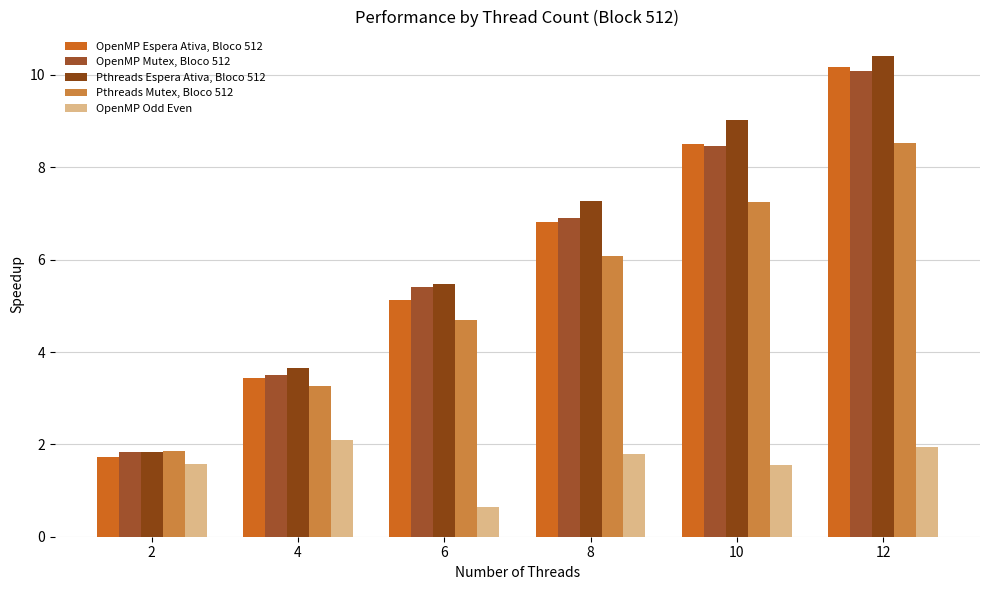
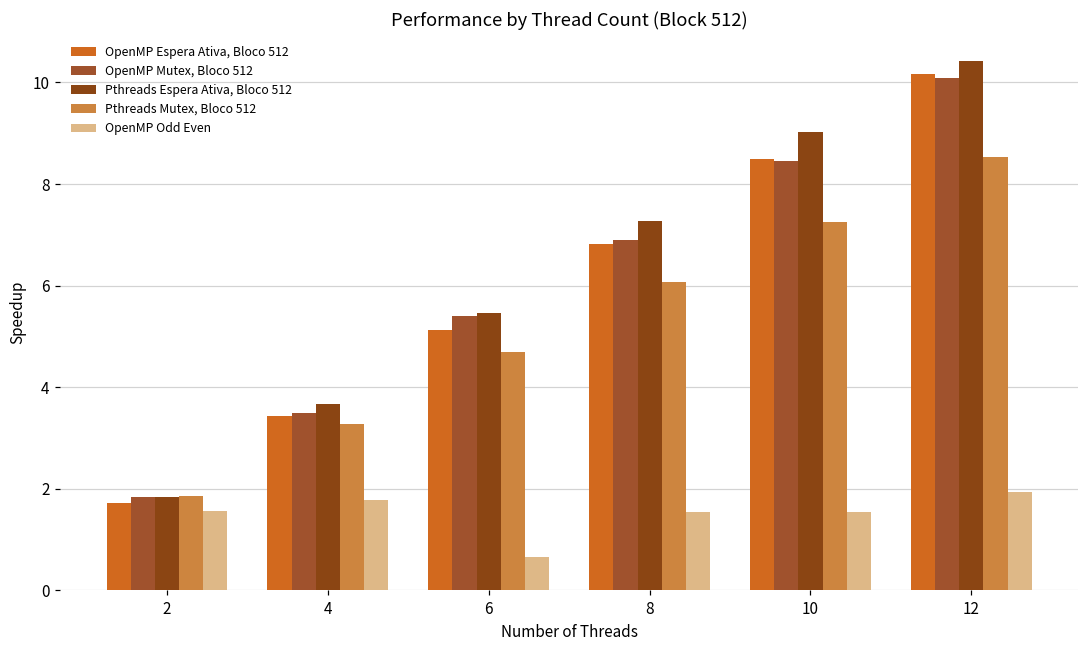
OpenMP Odd Even, 4: 2.1 -> 1.8
OpenMP Odd Even, 8: 1.8 -> 1.5
